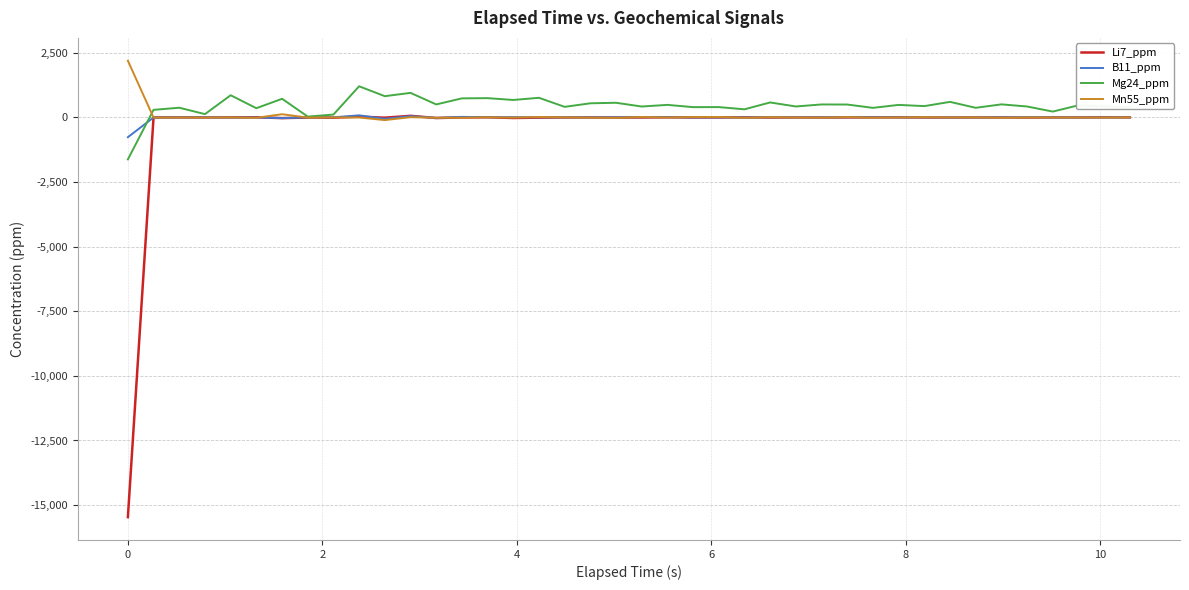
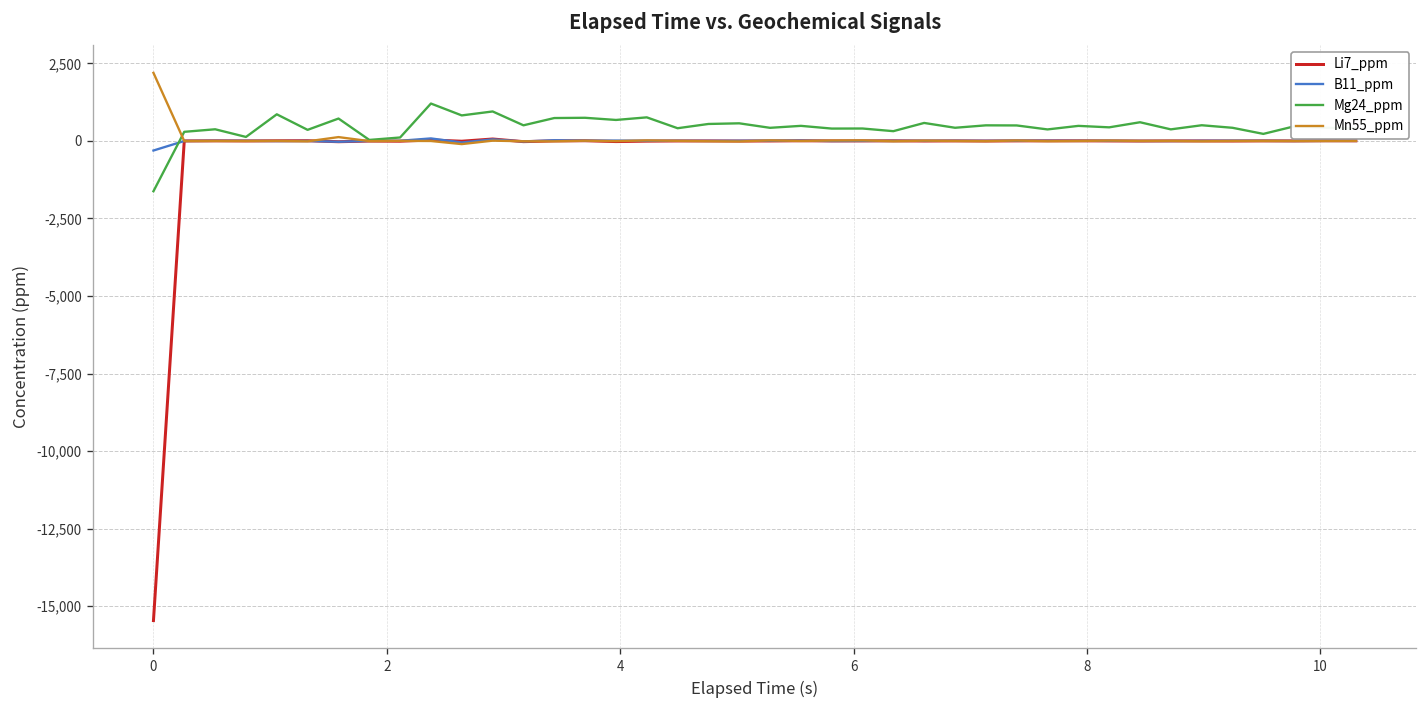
B11_ppm, 0: -800 -> -300
